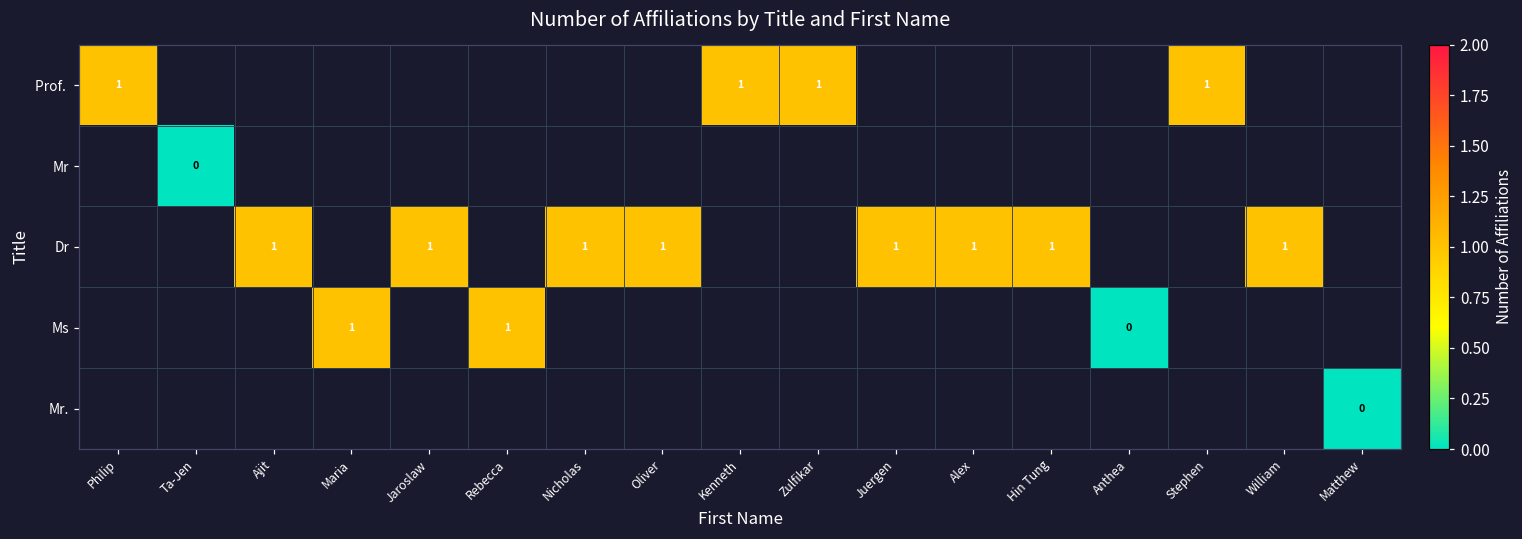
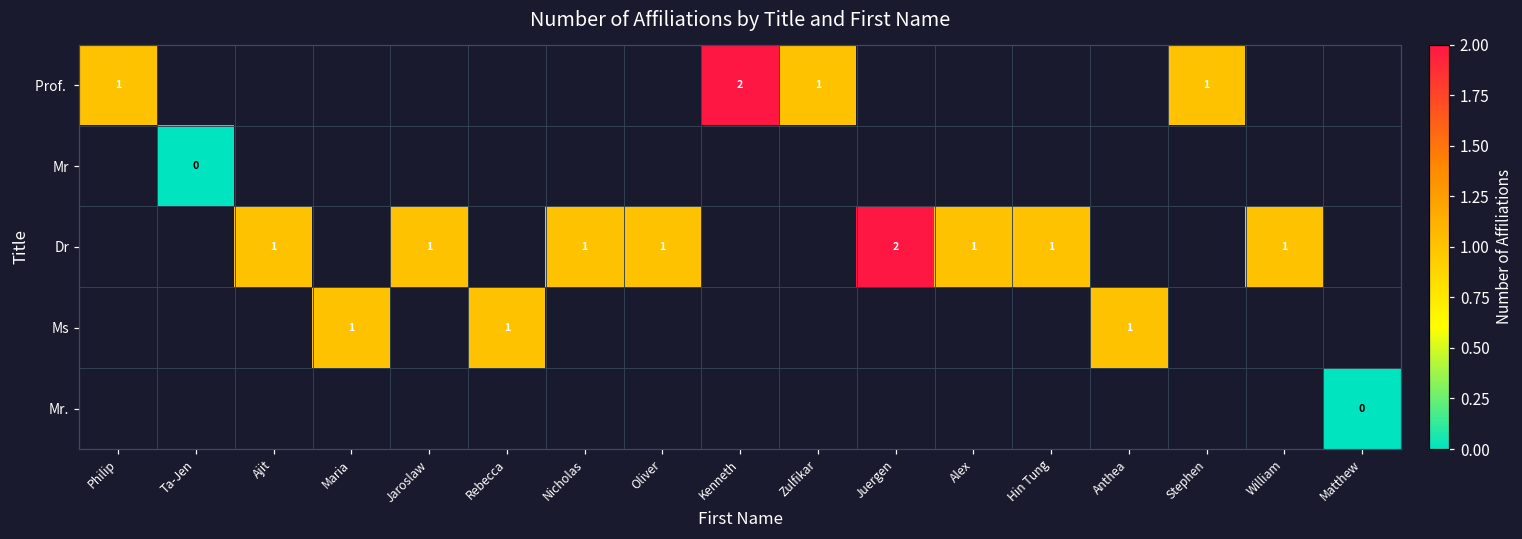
Prof., Kenneth: 1 -> 2
Dr, Juergen: 1 -> 2
Ms, Anthea: 0 -> 1
